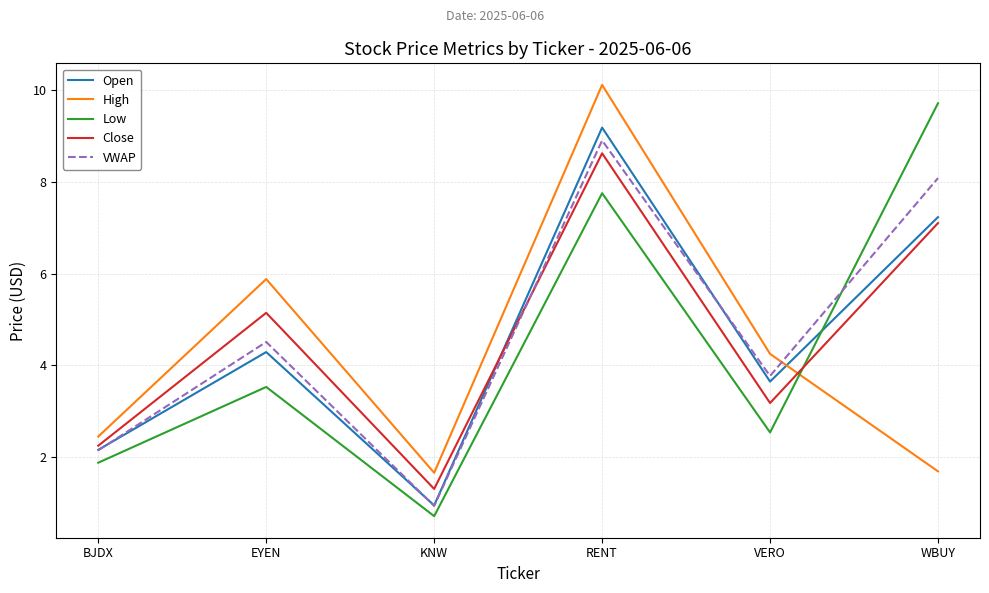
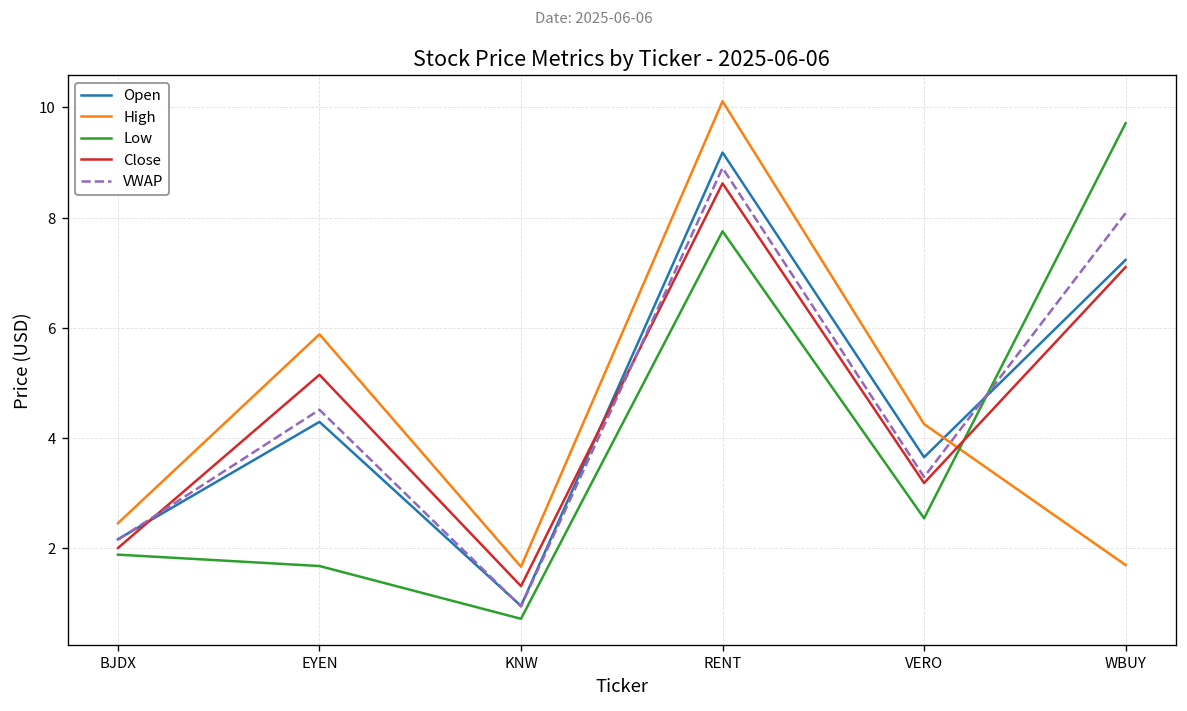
Close, BJDX: 2.3 -> 2.0
Low, EYEN: 3.5 -> 1.7
VWAP, VERO: 3.8 -> 3.3
